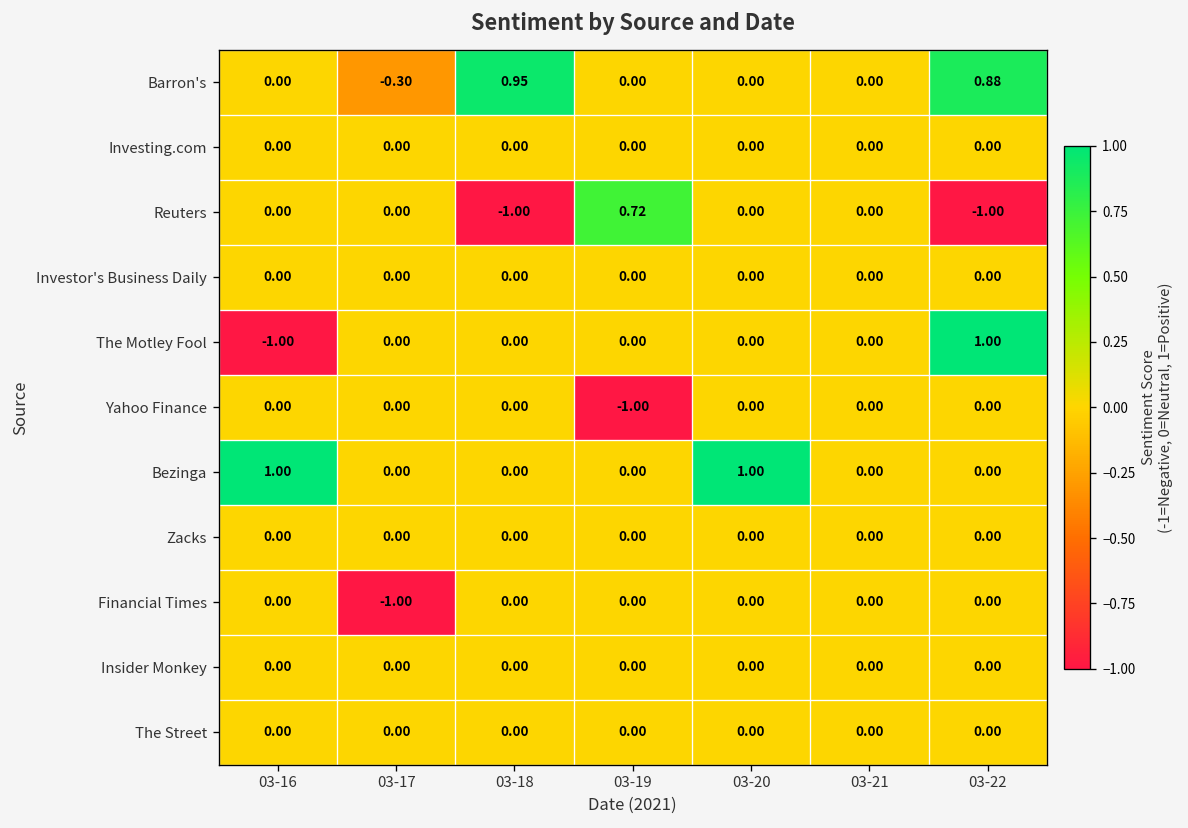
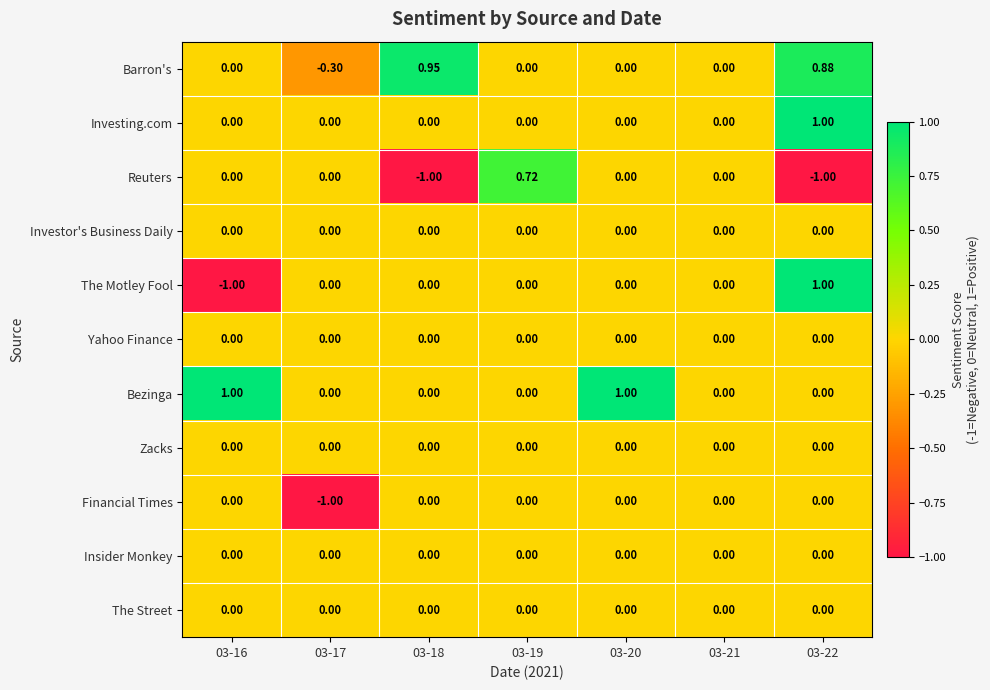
Investing.com, 03-22: 0.00 -> 1.00
Yahoo Finance, 03-19: -1.00 -> 0.00
